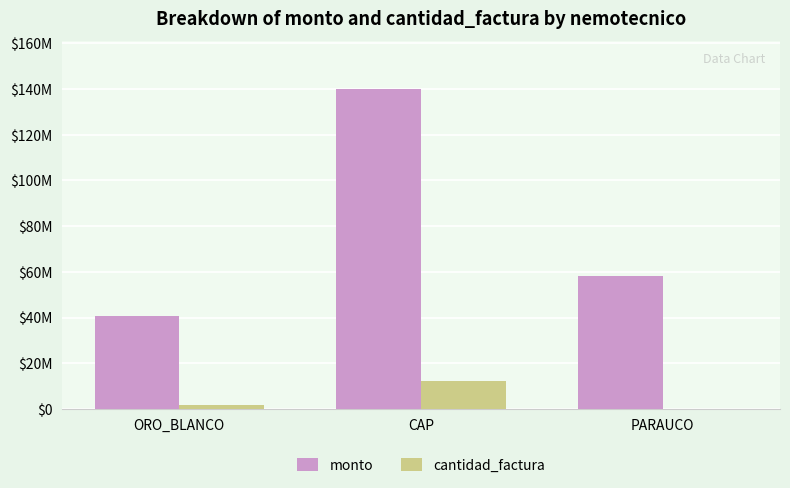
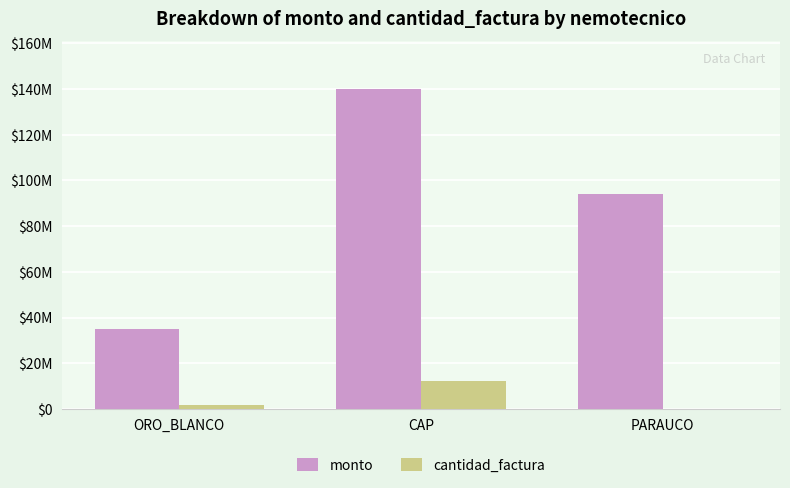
monto, ORO_BLANCO: $41000000 -> $35000000
monto, PARAUCO: $58000000 -> $94000000
